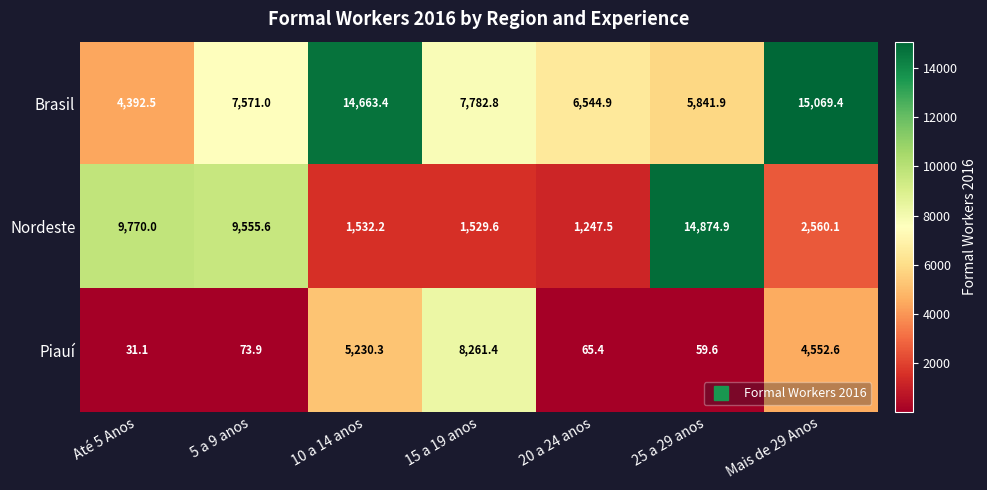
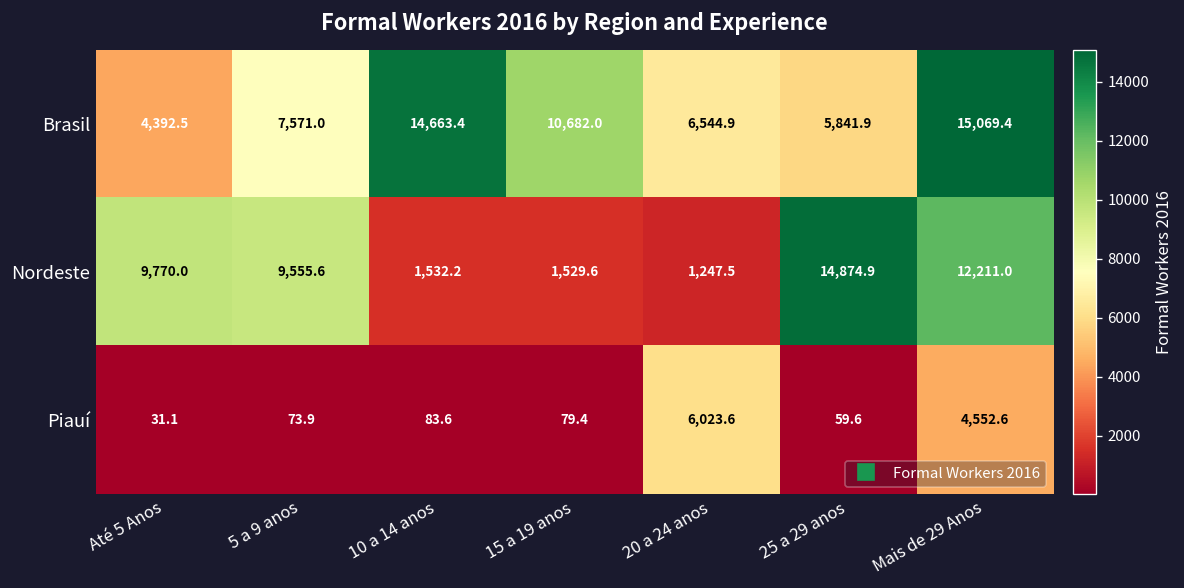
Brasil, 15 a 19 anos: 7,782.8 -> 10,682.0
Nordeste, Mais de 29 Anos: 2,560.1 -> 12,211.0
Piauí, 10 a 14 anos: 5,230.3 -> 83.6
Piauí, 15 a 19 anos: 8,261.4 -> 79.4
Piauí, 20 a 24 anos: 65.4 -> 6,023.6
